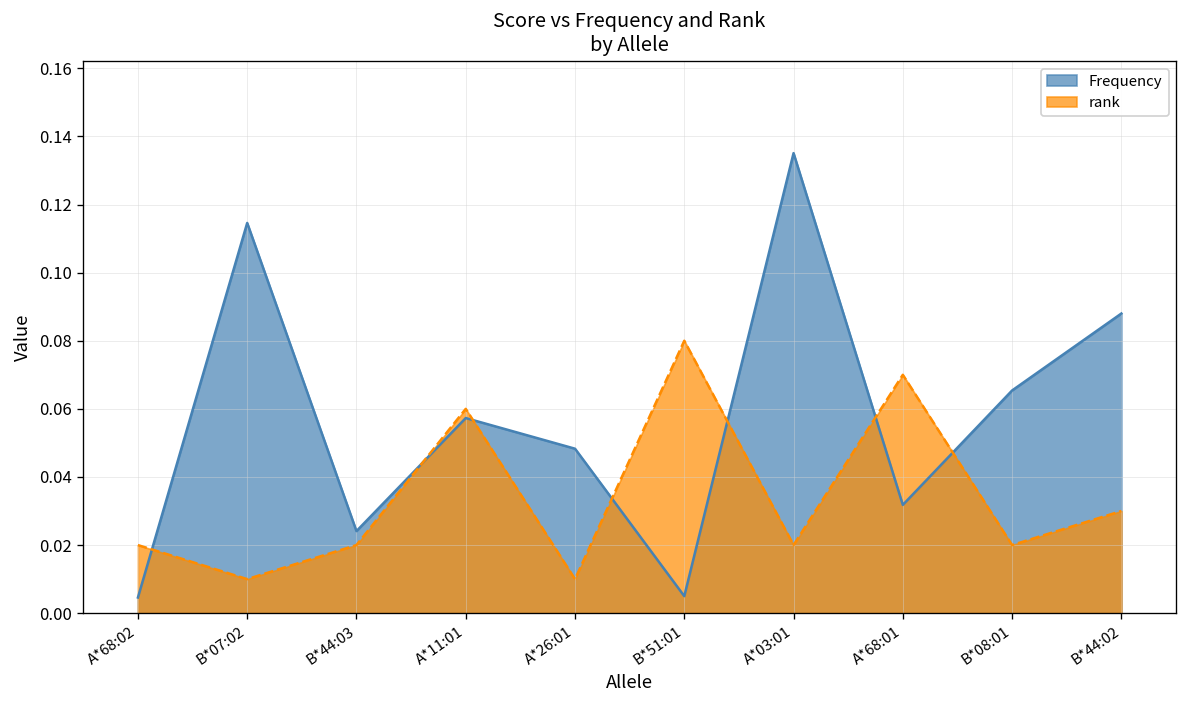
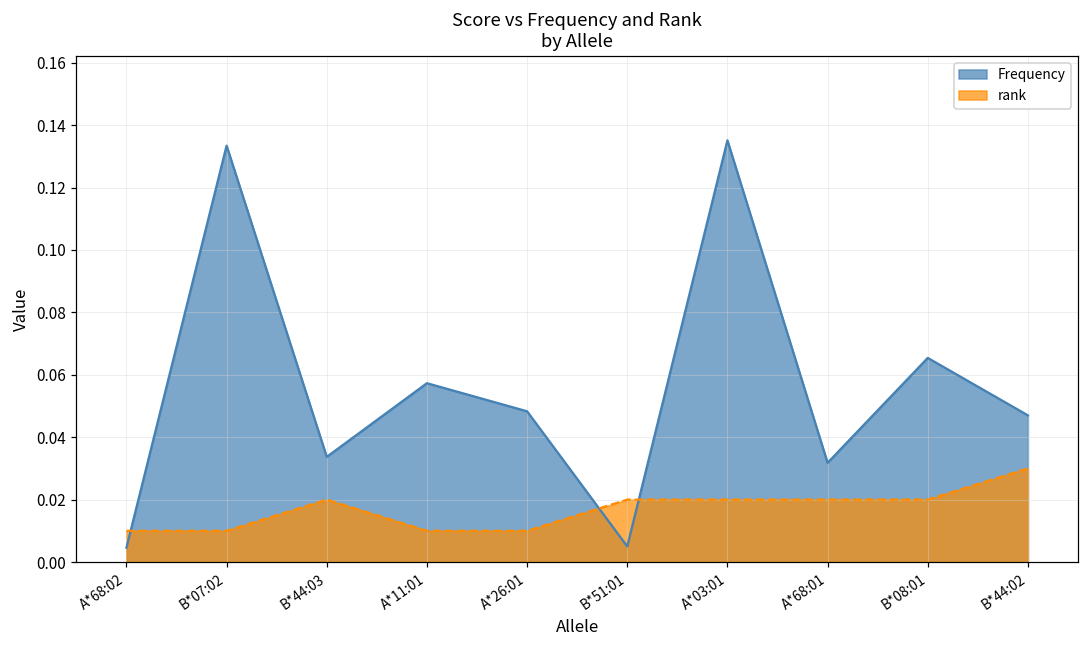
rank, A*68:02: 0.02 -> 0.01
Frequency, B*07:02: 0.115 -> 0.133
Frequency, B*44:03: 0.024 -> 0.034
rank, A*11:01: 0.06 -> 0.01
rank, B*51:01: 0.08 -> 0.02
rank, A*68:01: 0.07 -> 0.02
Frequency, B*44:02: 0.088 -> 0.047
